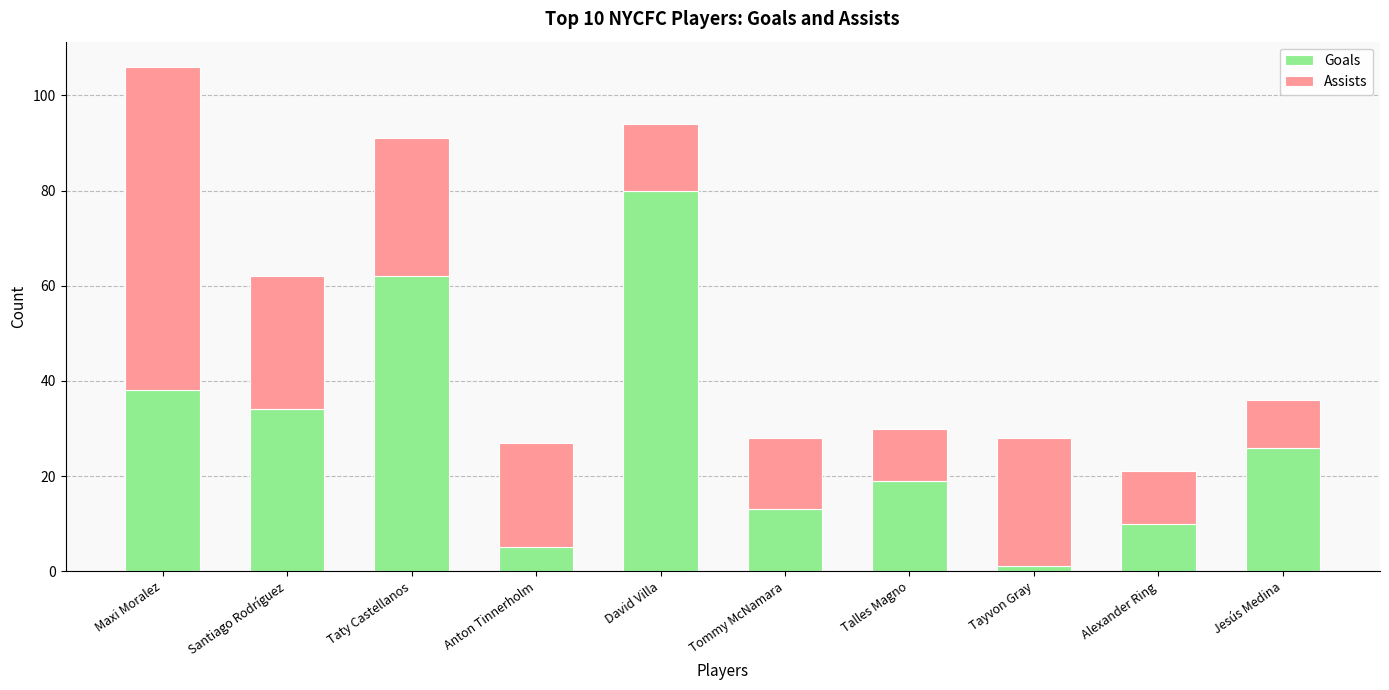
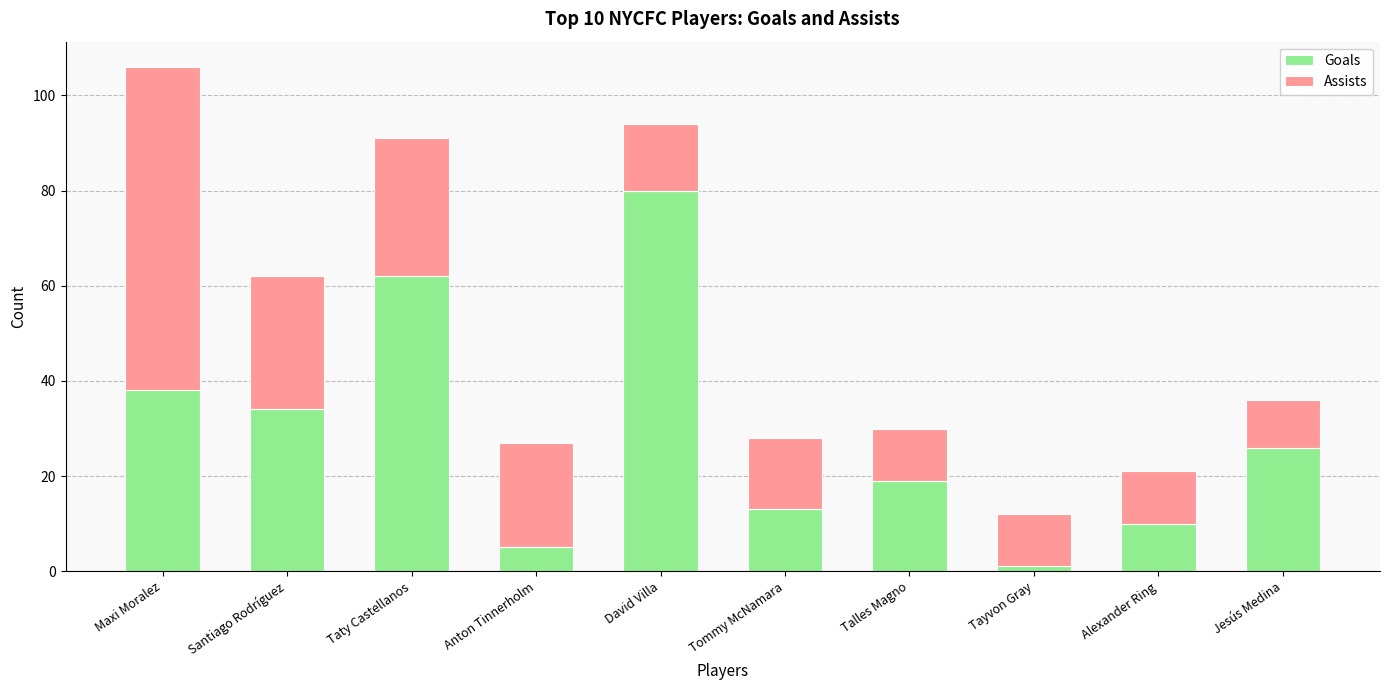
Assists, Tayvon Gray: 27 -> 11
